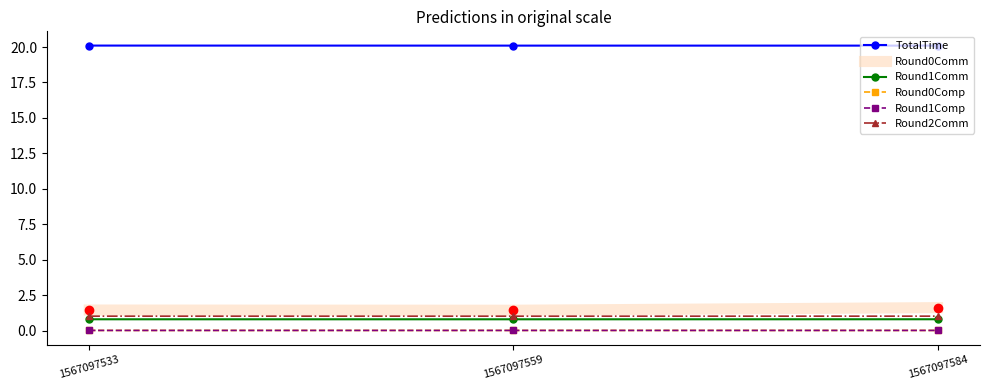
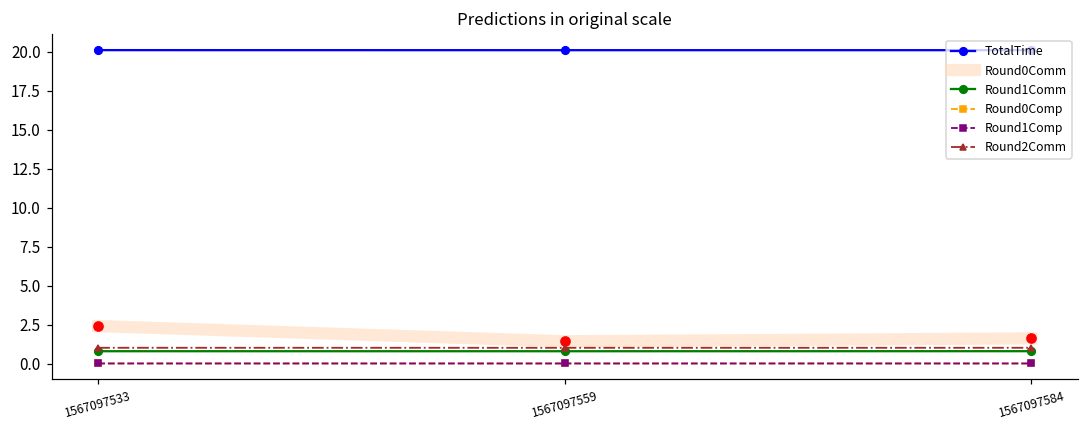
Round0Comm, 1567097533: 1.5 -> 2.4
